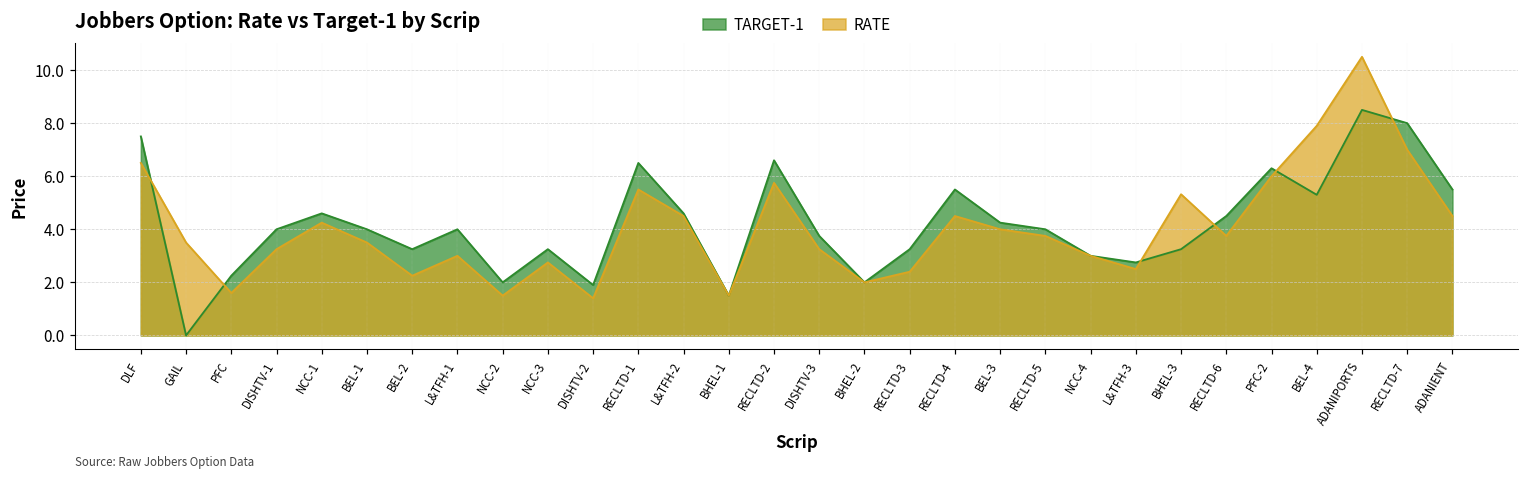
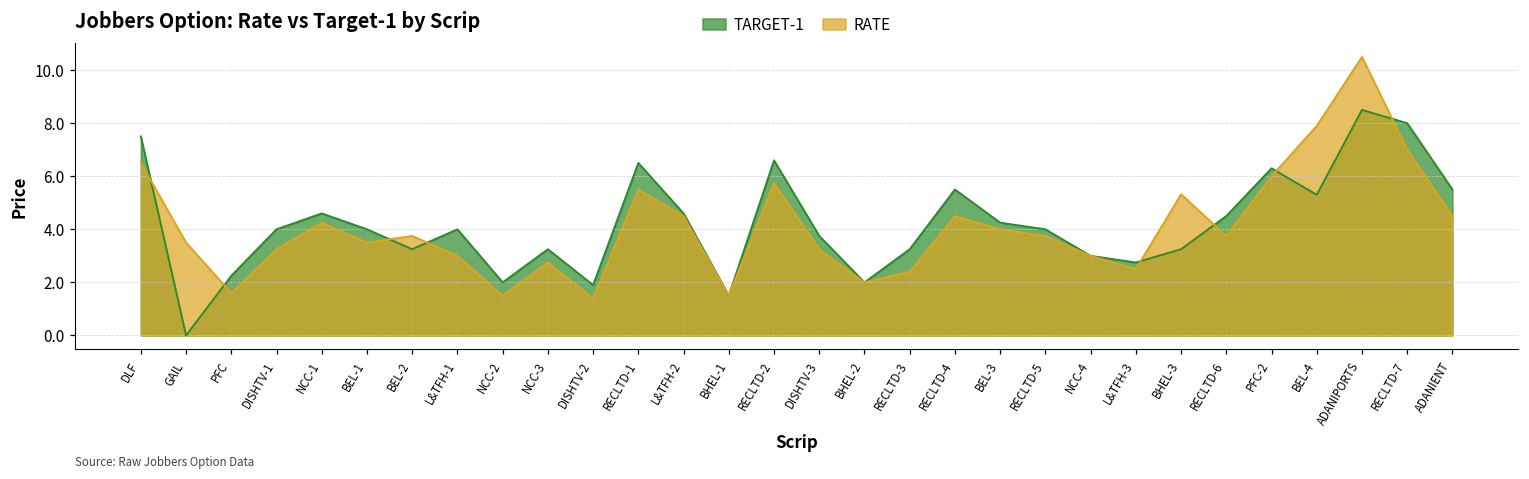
RATE, BEL-2: 2.3 -> 3.8
